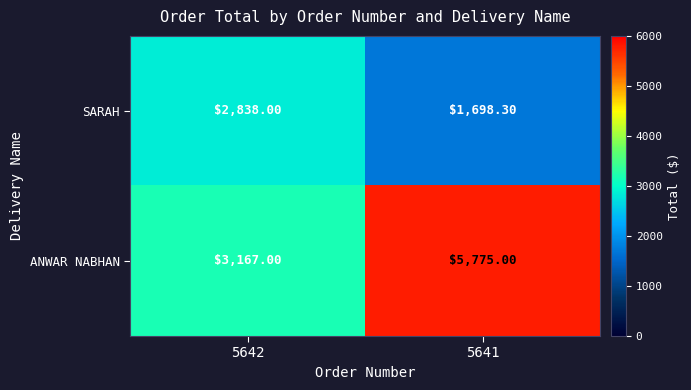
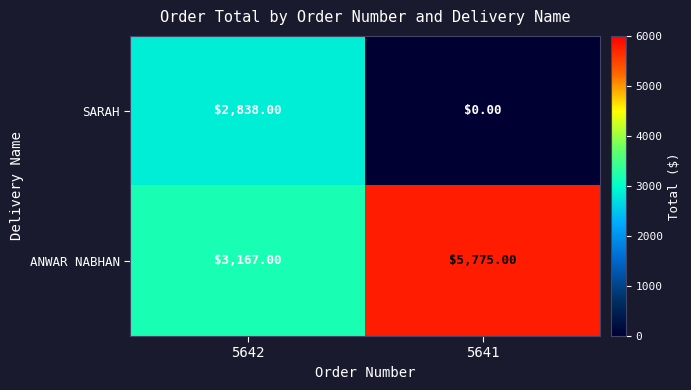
SARAH, 5641: $1,698.30 -> $0.00
